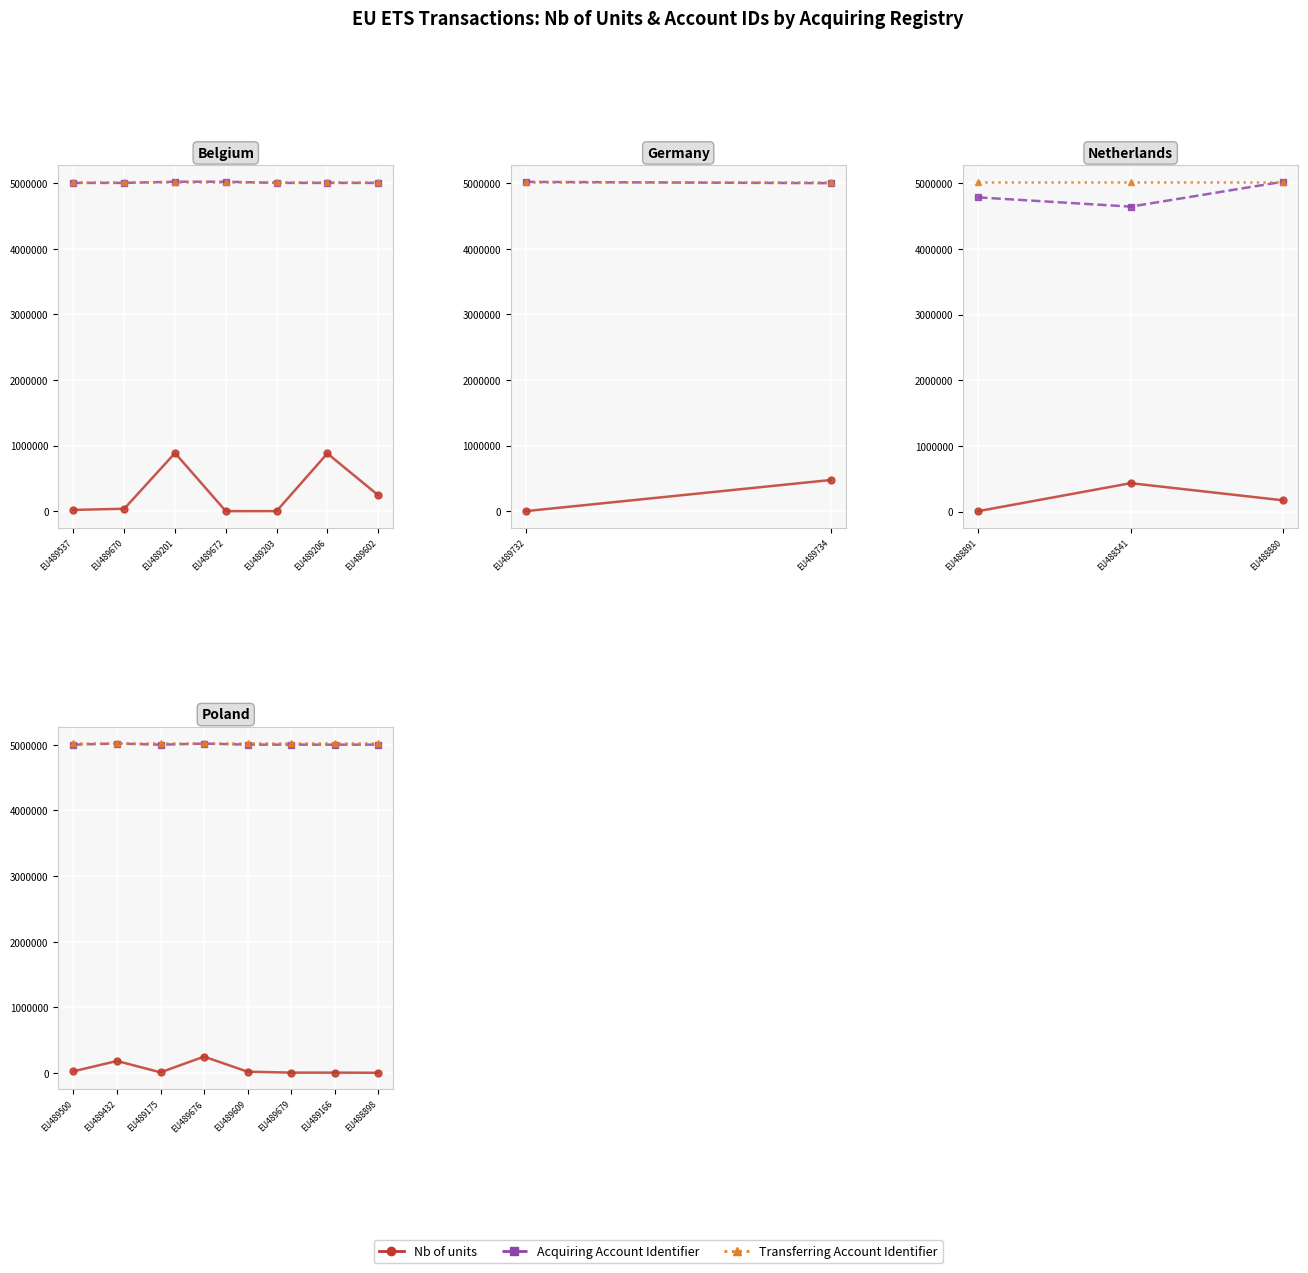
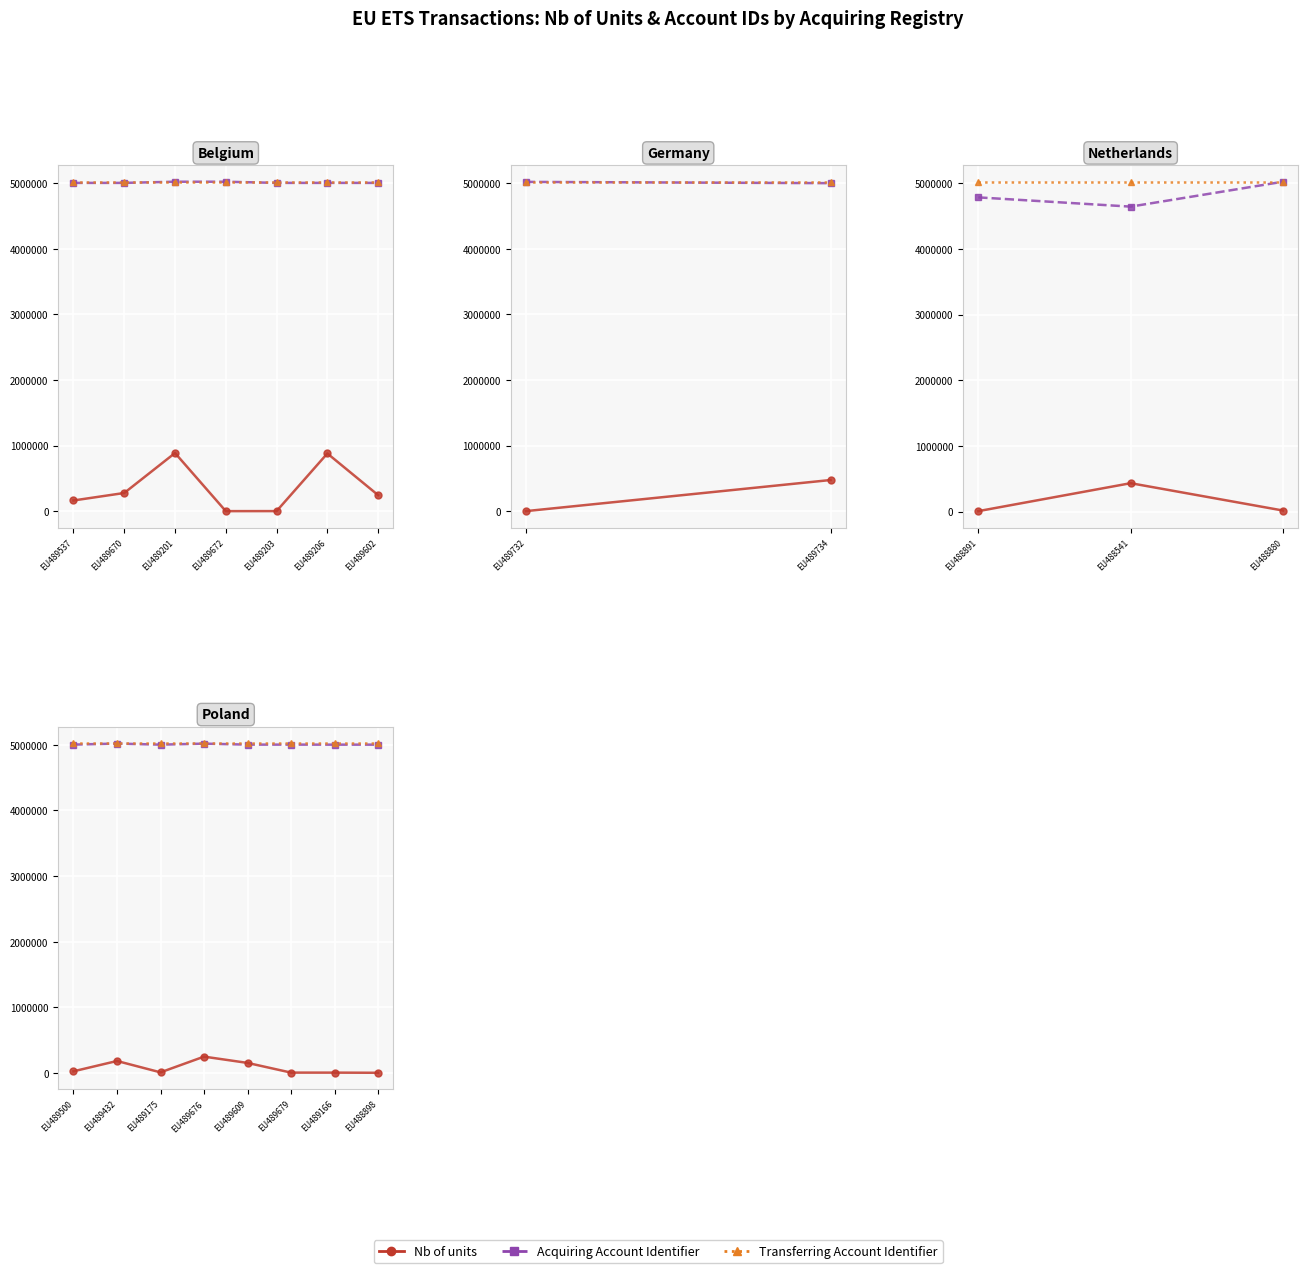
Belgium, Nb of units, EU489537: 0 -> 200000
Belgium, Nb of units, EU489670: 0 -> 300000
Netherlands, Nb of units, EU488880: 200000 -> 0
Poland, Nb of units, EU489609: 0 -> 200000
